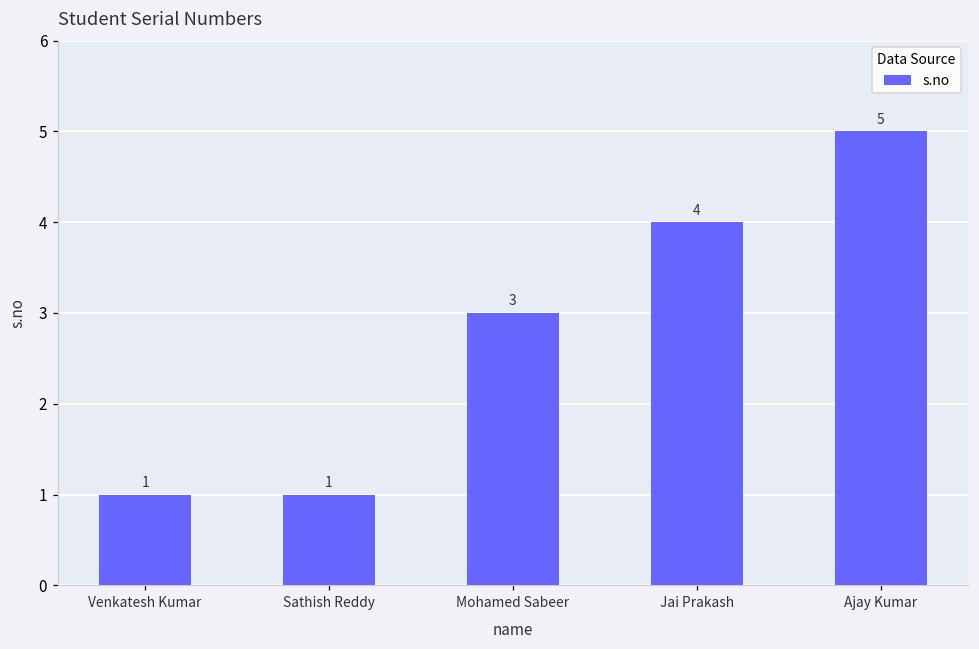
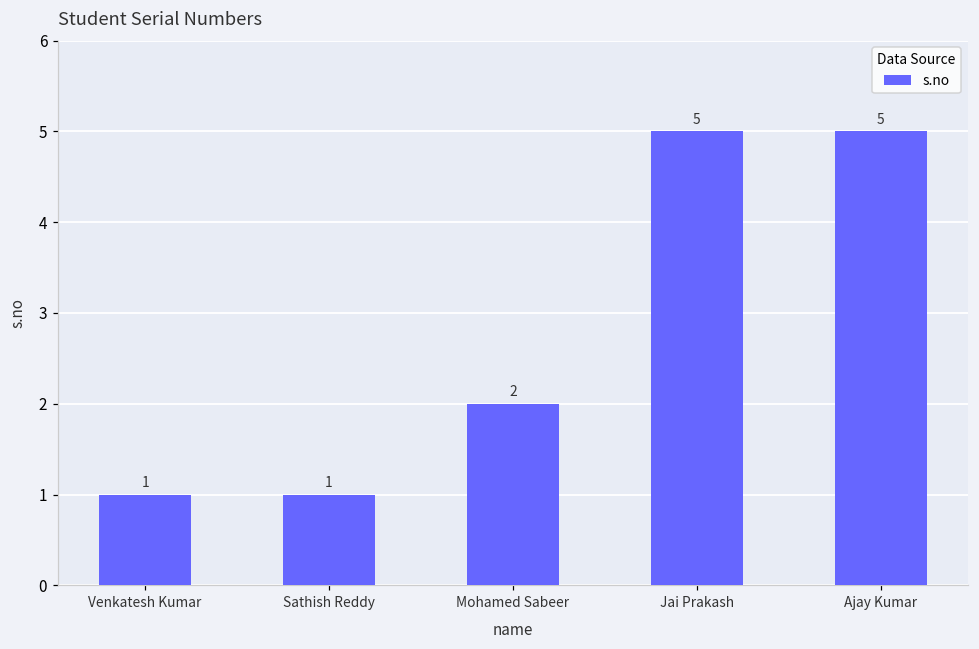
Mohamed Sabeer: 3 -> 2
Jai Prakash: 4 -> 5
